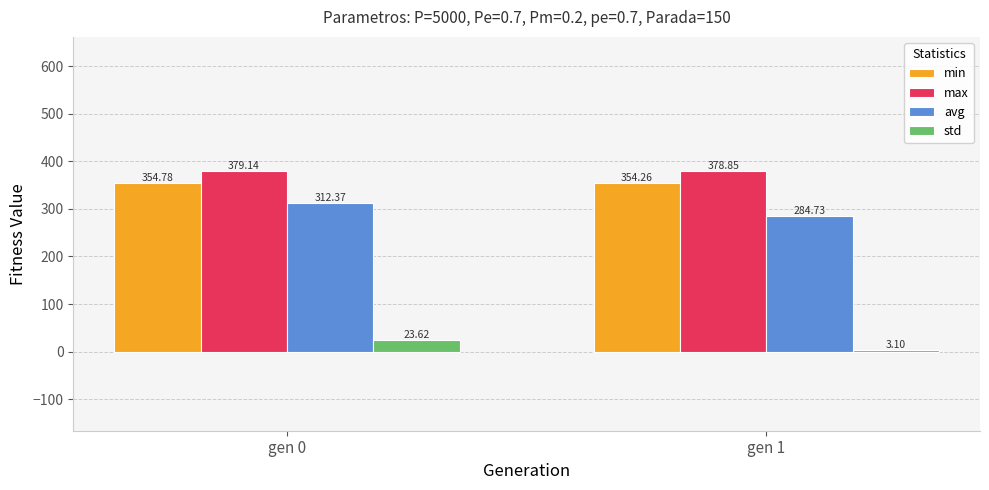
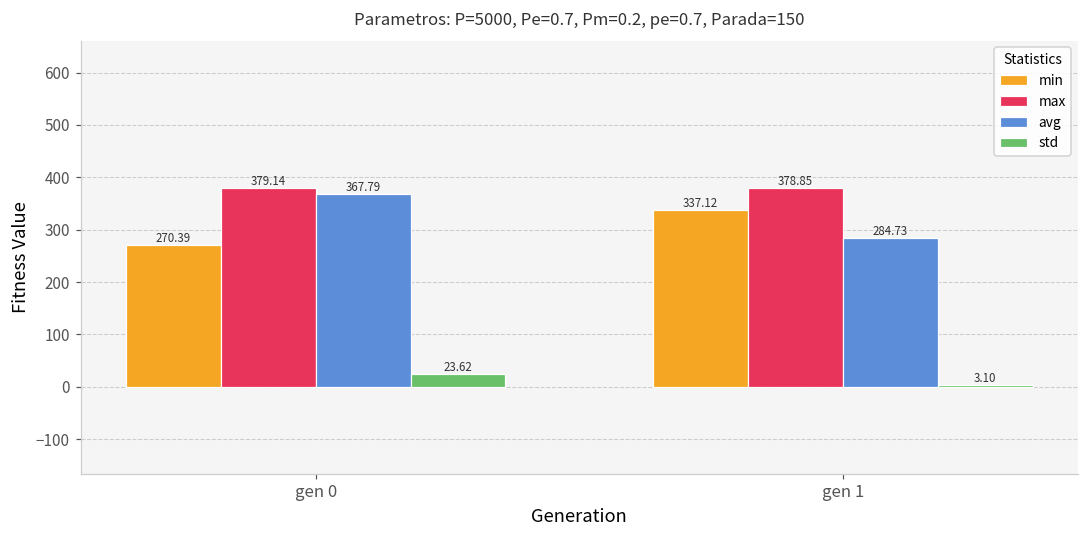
min, gen 0: 354.78 -> 270.39
avg, gen 0: 312.37 -> 367.79
min, gen 1: 354.26 -> 337.12
